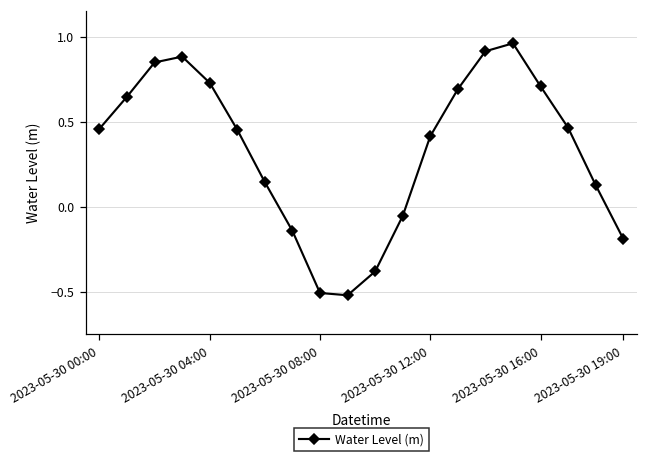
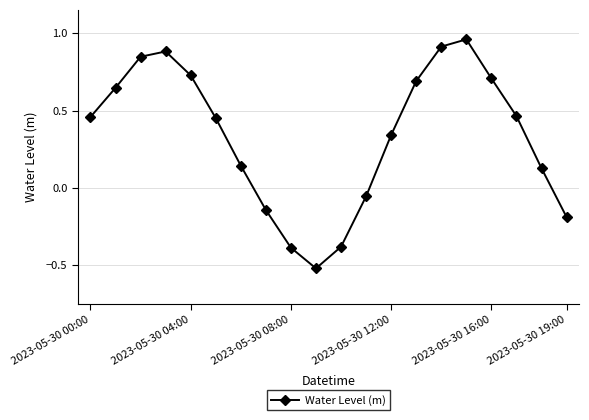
2023-05-30 08:00: -0.51 -> -0.39
2023-05-30 12:00: 0.41 -> 0.34
